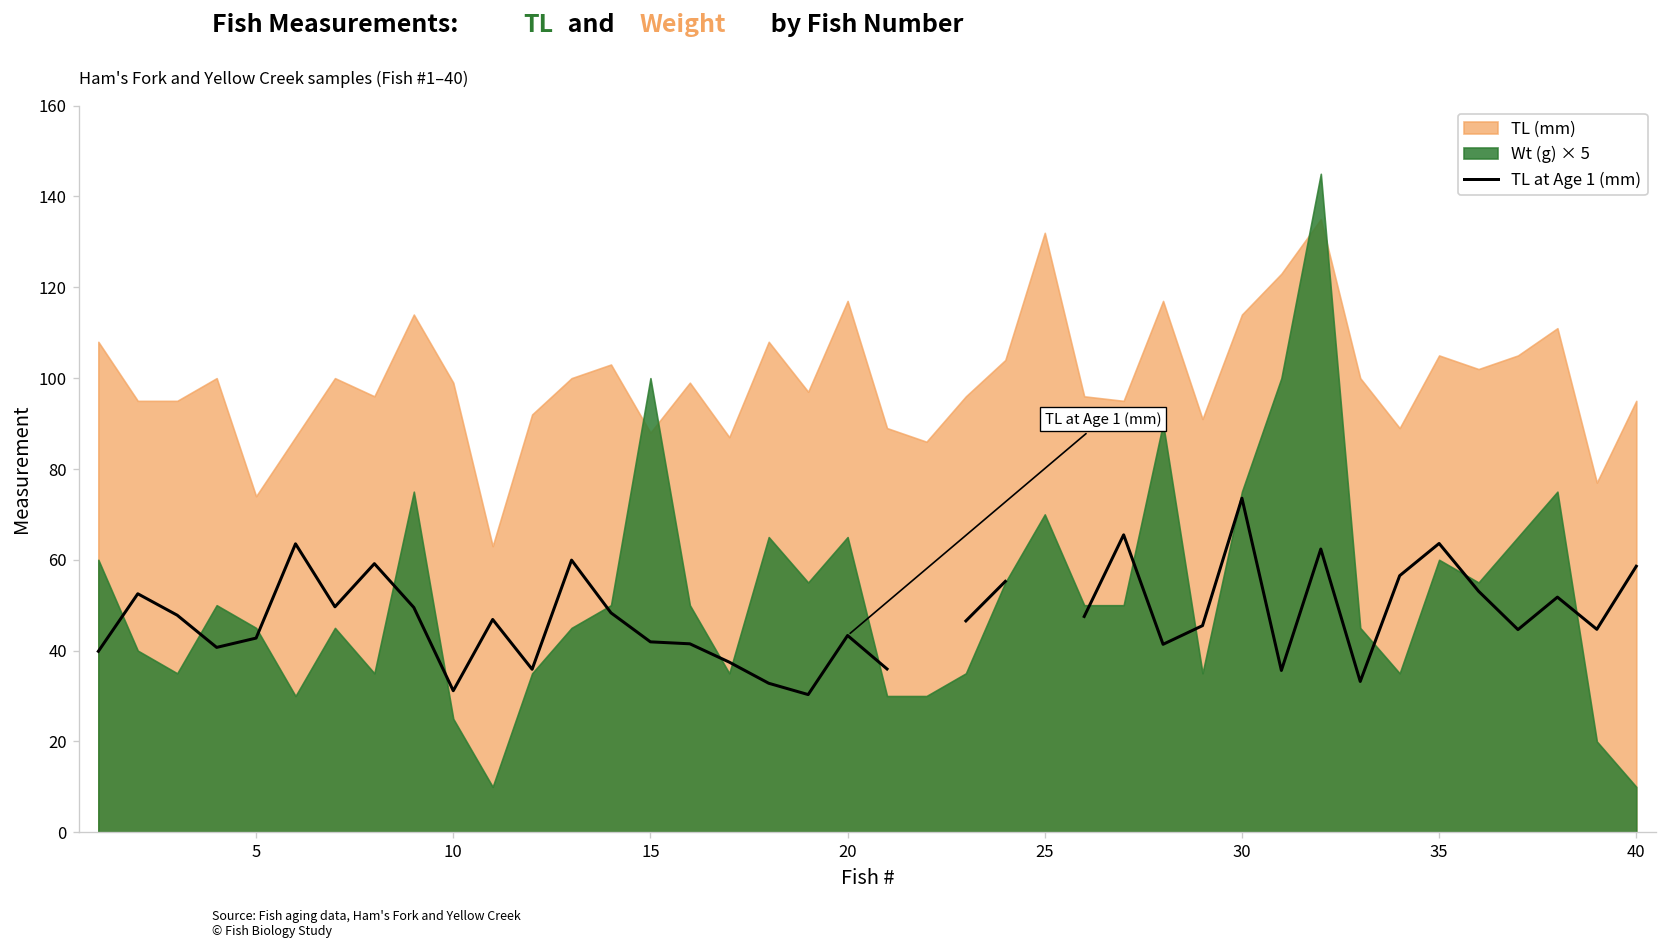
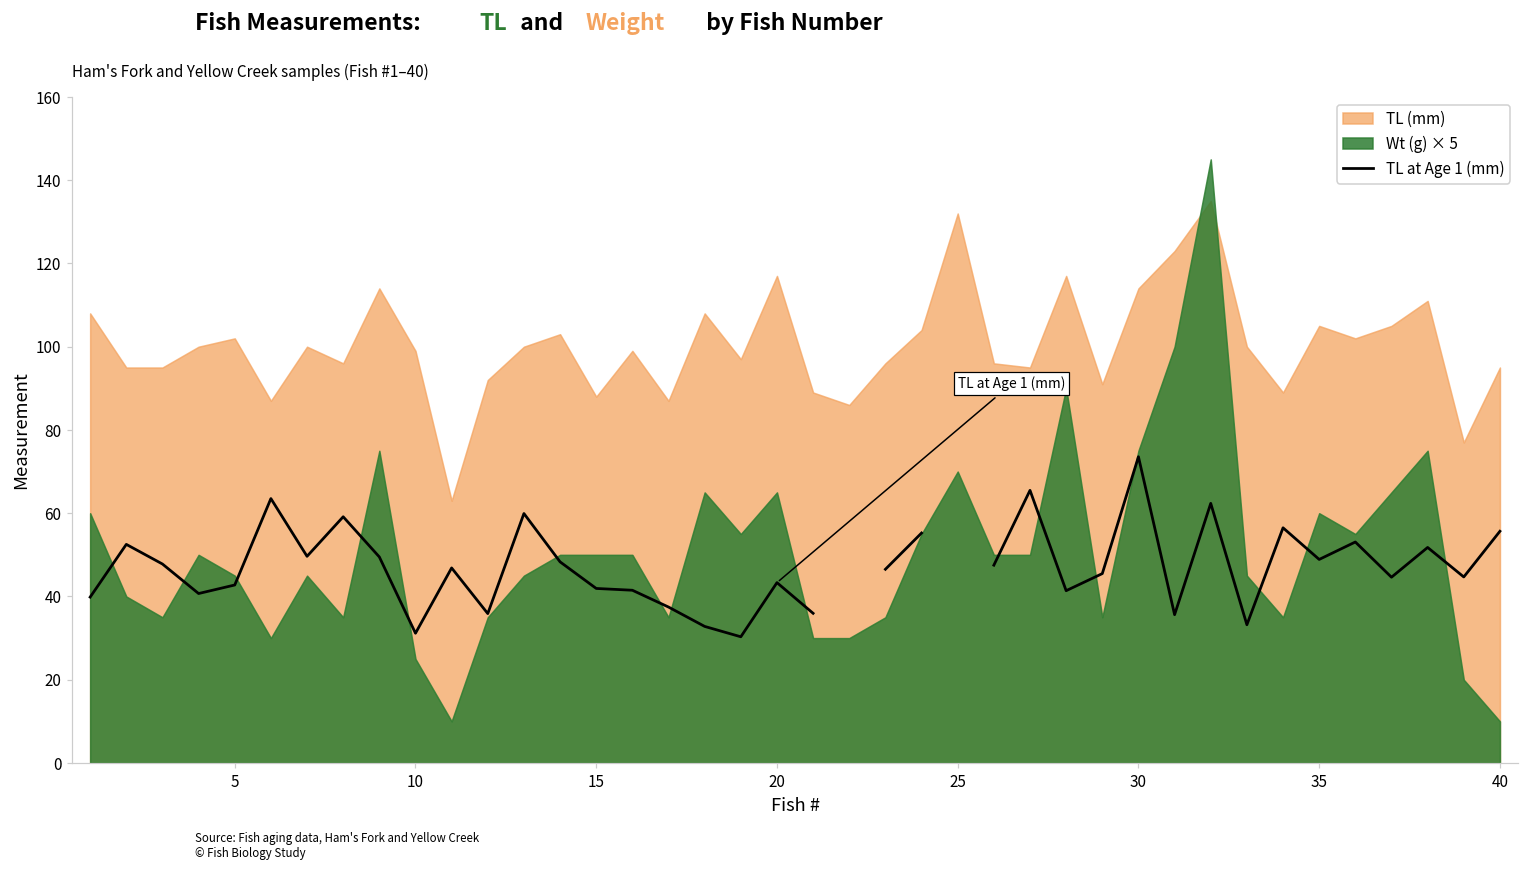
TL (mm), 5: 74 -> 102
Wt (g) × 5, 15: 100 -> 50
TL at Age 1 (mm), 35: 64 -> 49
TL at Age 1 (mm), 40: 59 -> 56
